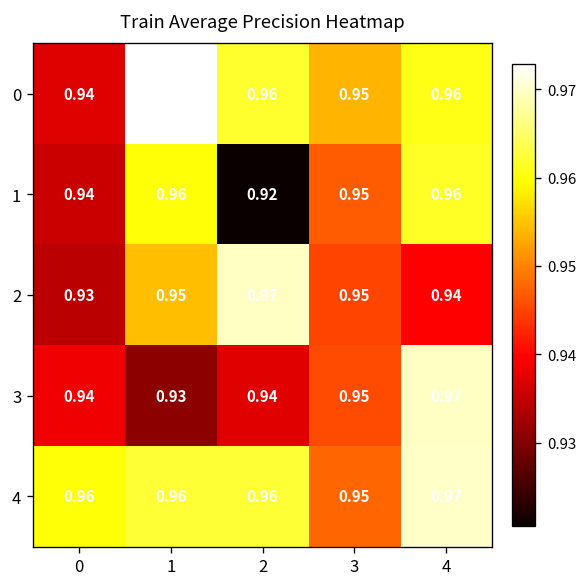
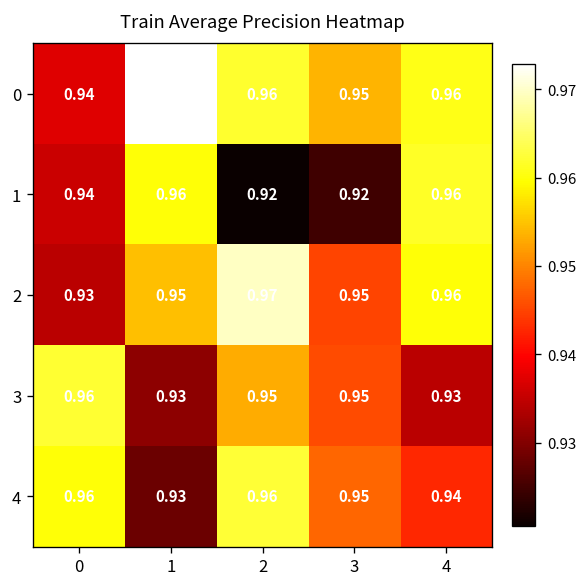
1, 3: 0.95 -> 0.92
2, 4: 0.94 -> 0.96
3, 0: 0.94 -> 0.96
3, 2: 0.94 -> 0.95
3, 4: 0.97 -> 0.93
4, 1: 0.96 -> 0.93
4, 4: 0.97 -> 0.94
